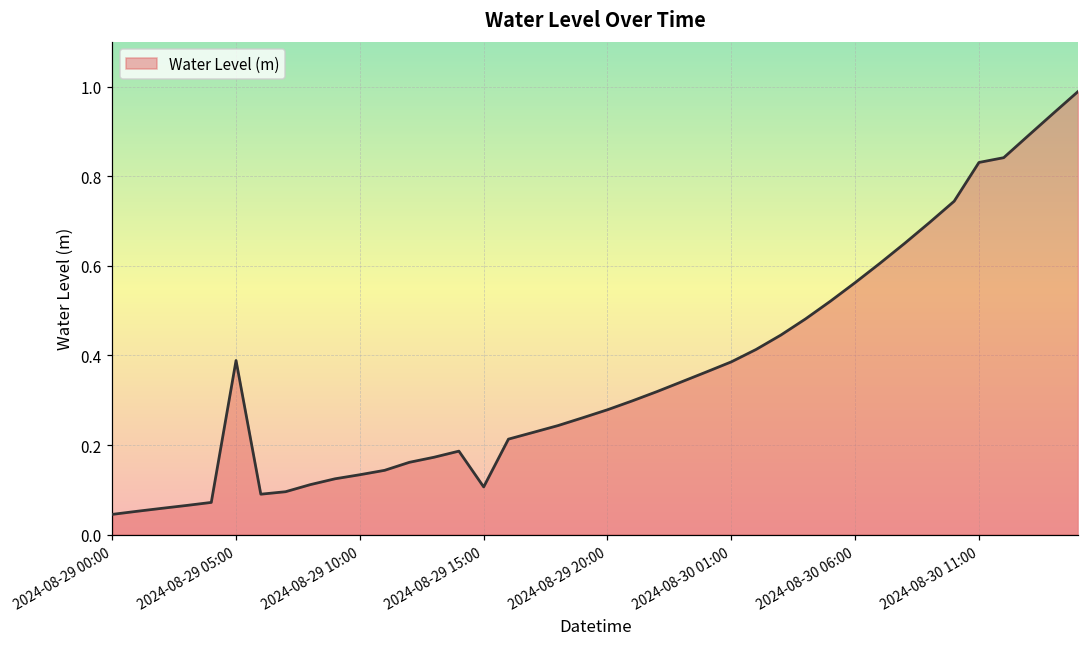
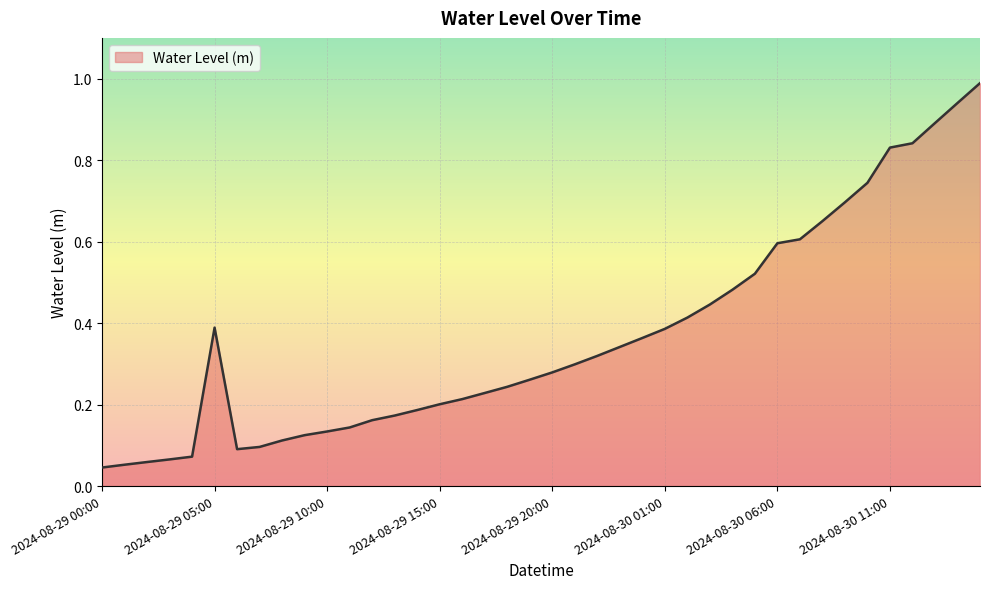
2024-08-29 15:00: 0.11 -> 0.20
2024-08-30 06:00: 0.56 -> 0.60
